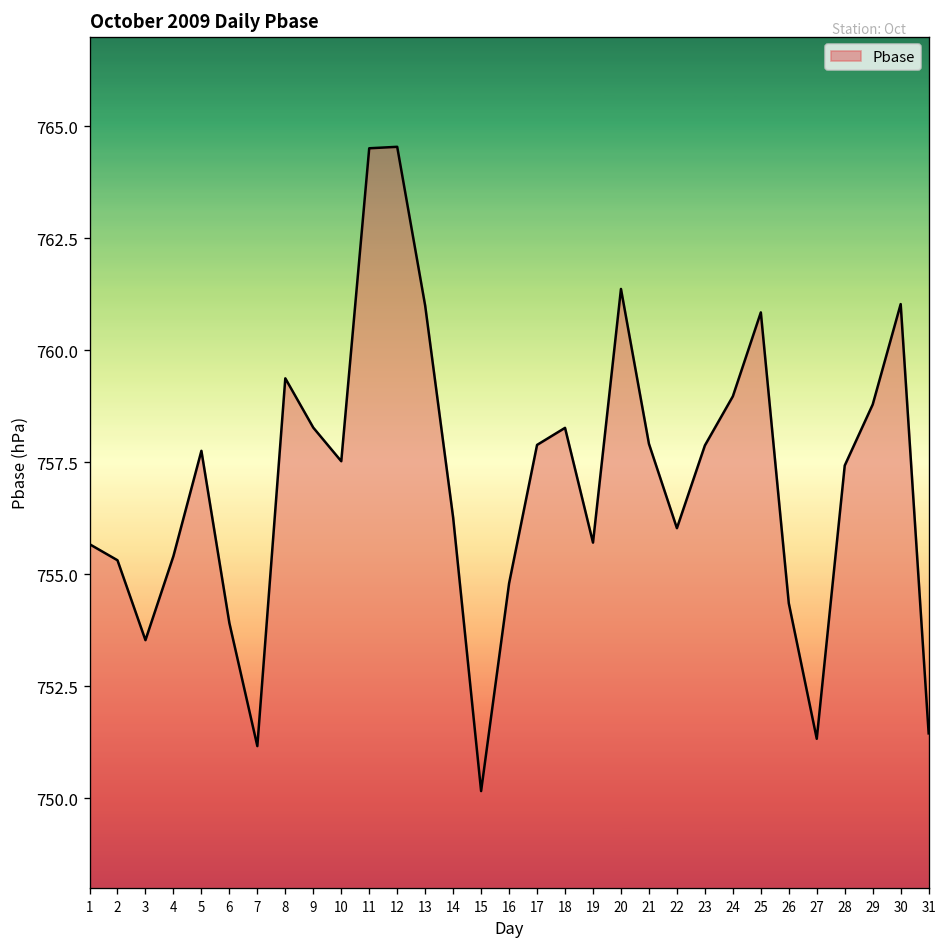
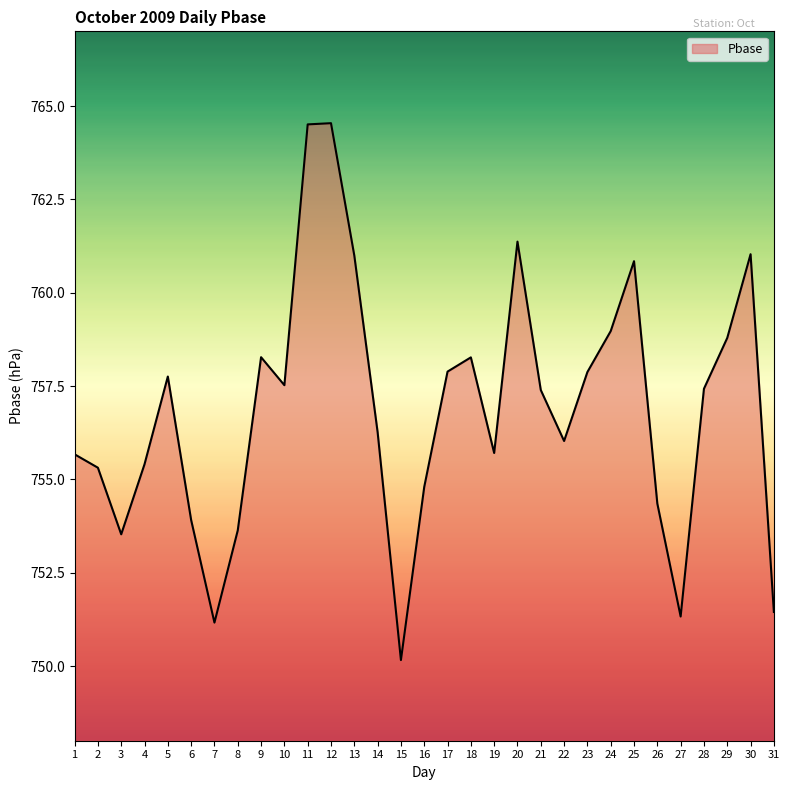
8: 759.4 -> 753.6
21: 757.9 -> 757.4
